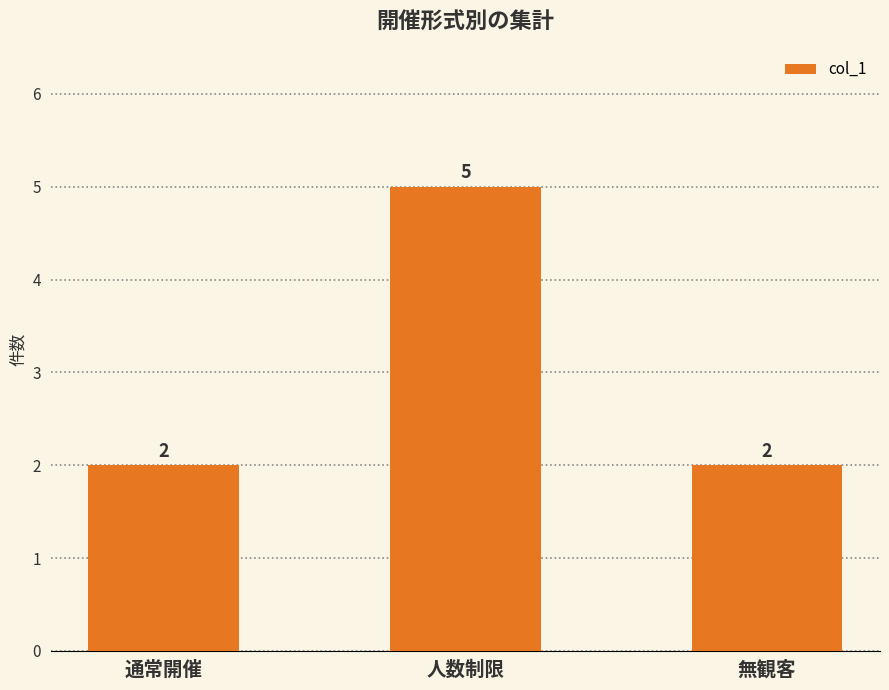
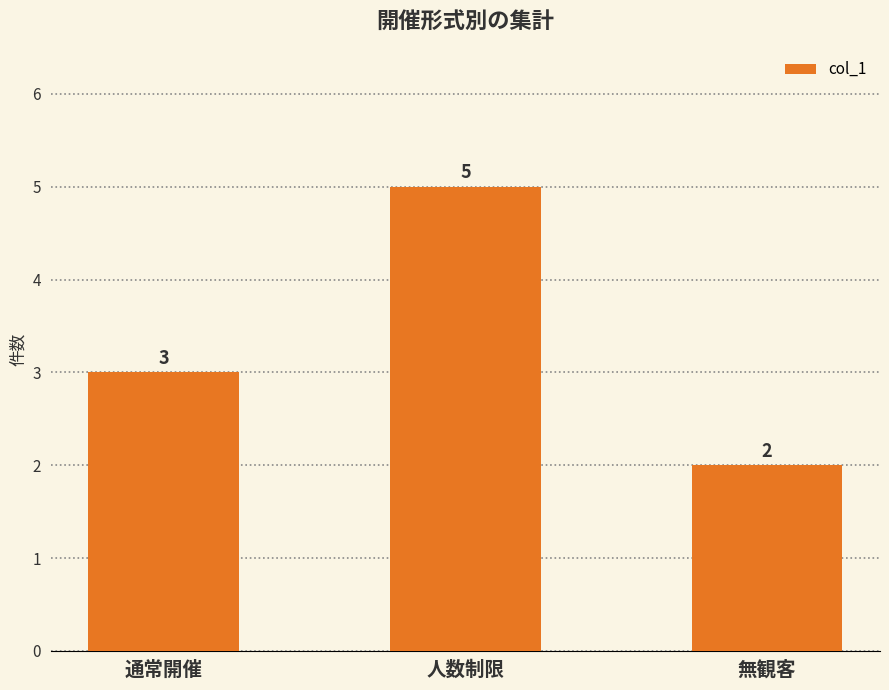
通常開催: 2 -> 3
